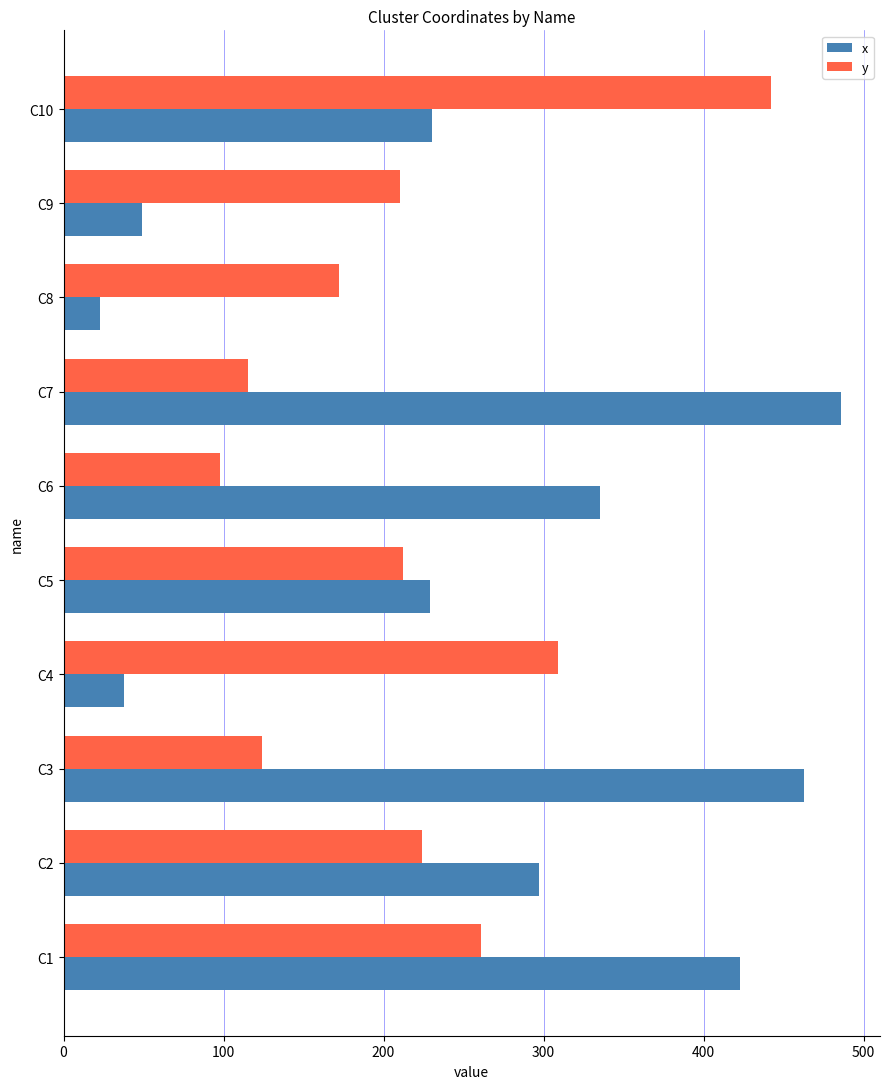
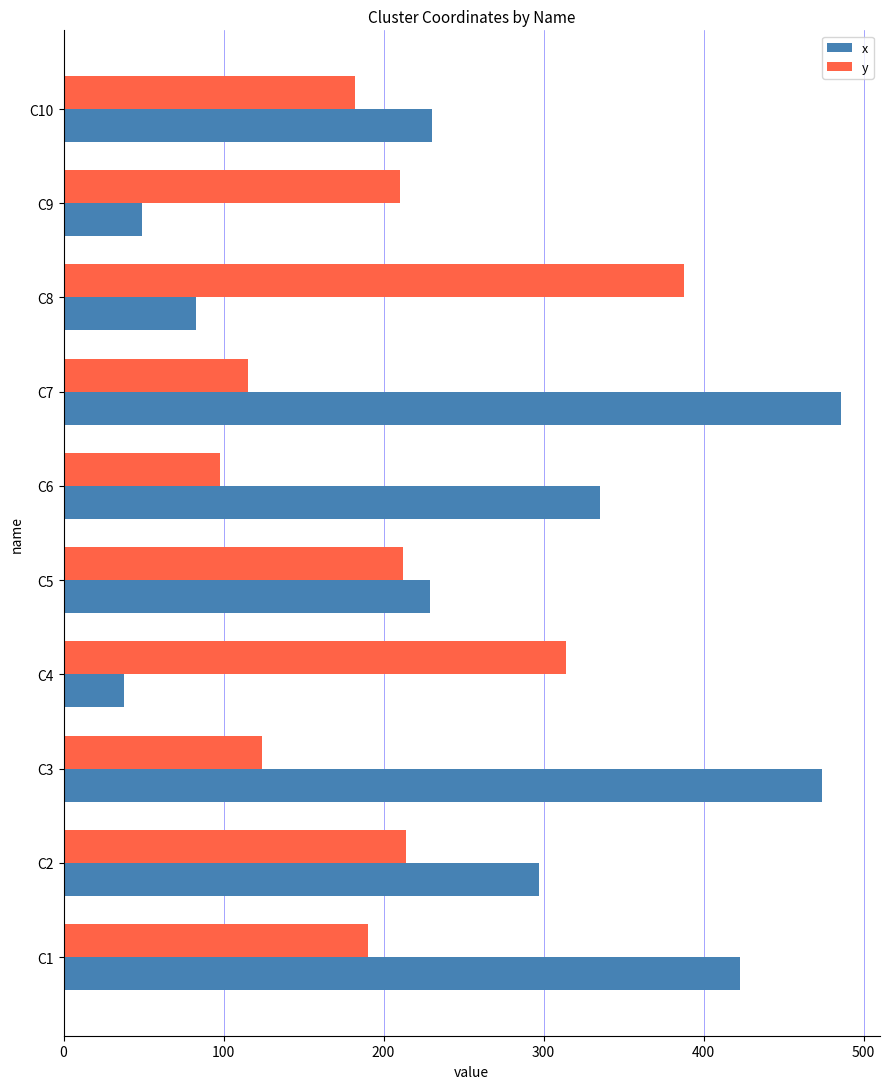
y, C10: 442 -> 182
y, C8: 172 -> 388
x, C8: 23 -> 83
y, C4: 309 -> 314
x, C3: 463 -> 474
y, C2: 224 -> 214
y, C1: 261 -> 190
